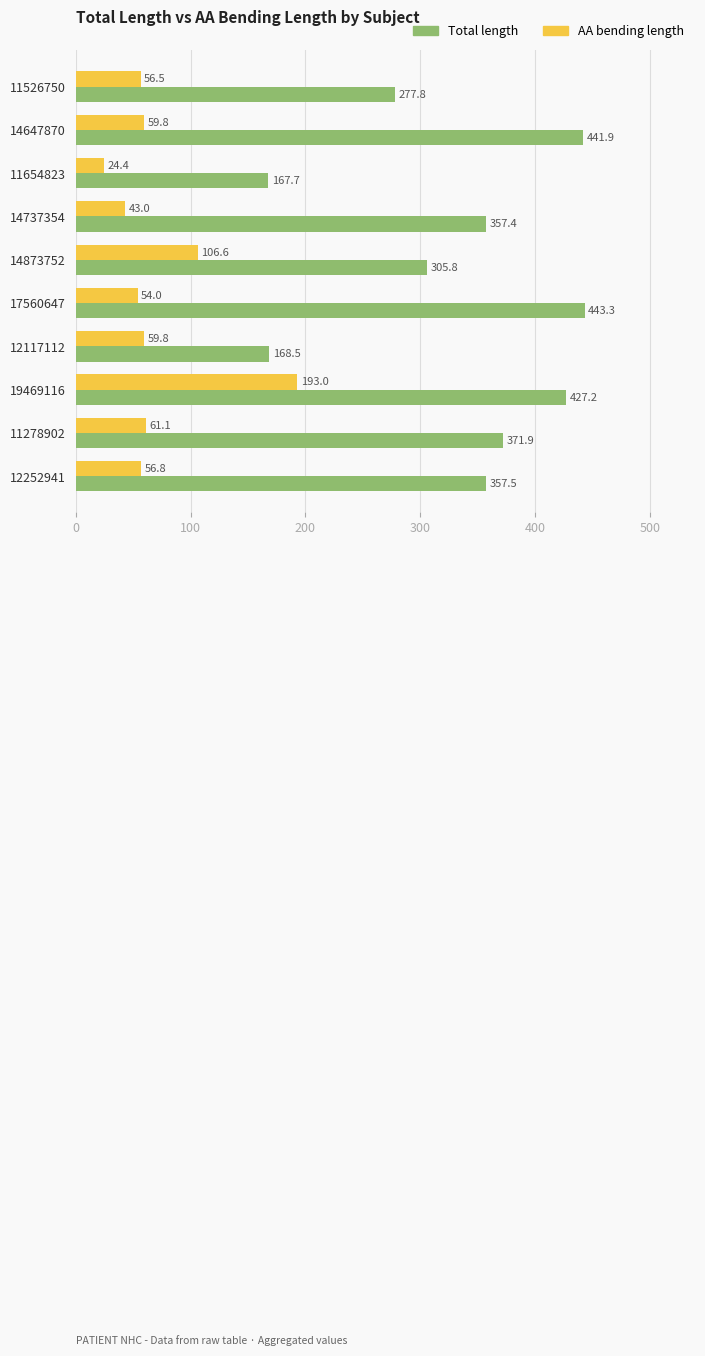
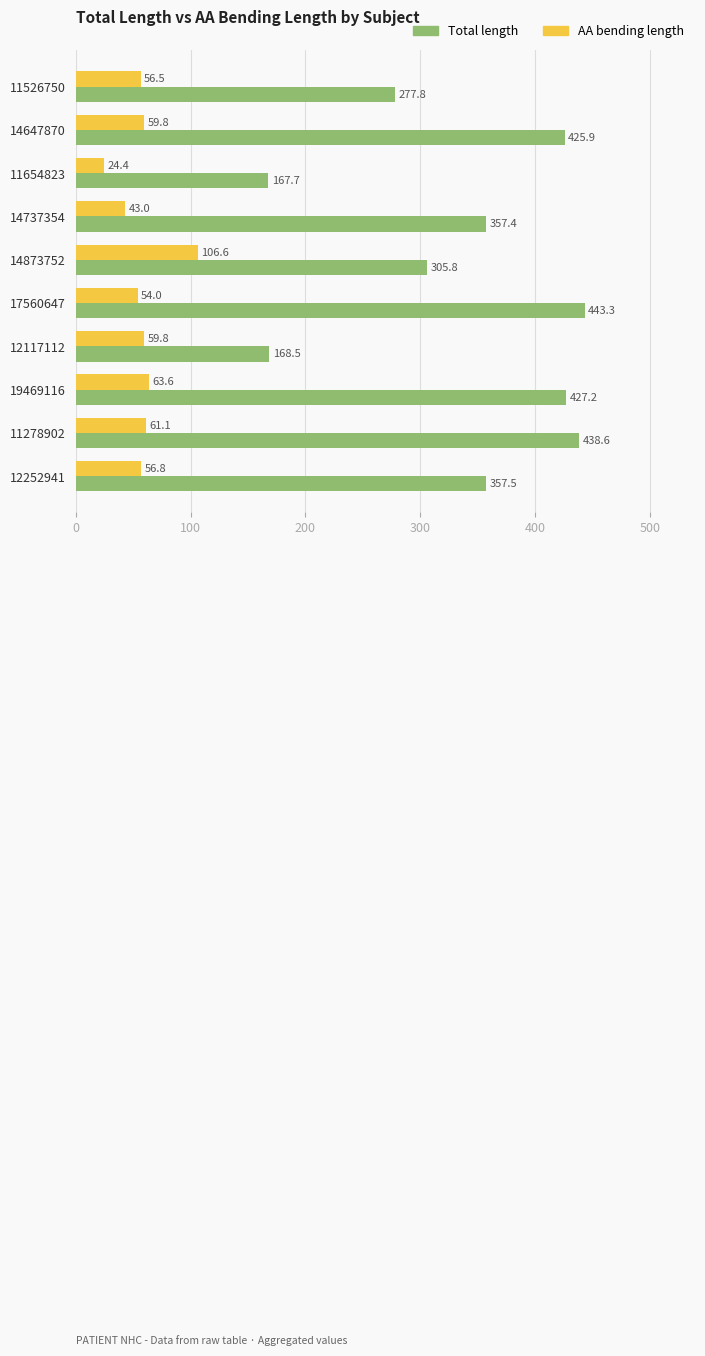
Total length, 14647870: 441.9 -> 425.9
AA bending length, 19469116: 193.0 -> 63.6
Total length, 11278902: 371.9 -> 438.6
